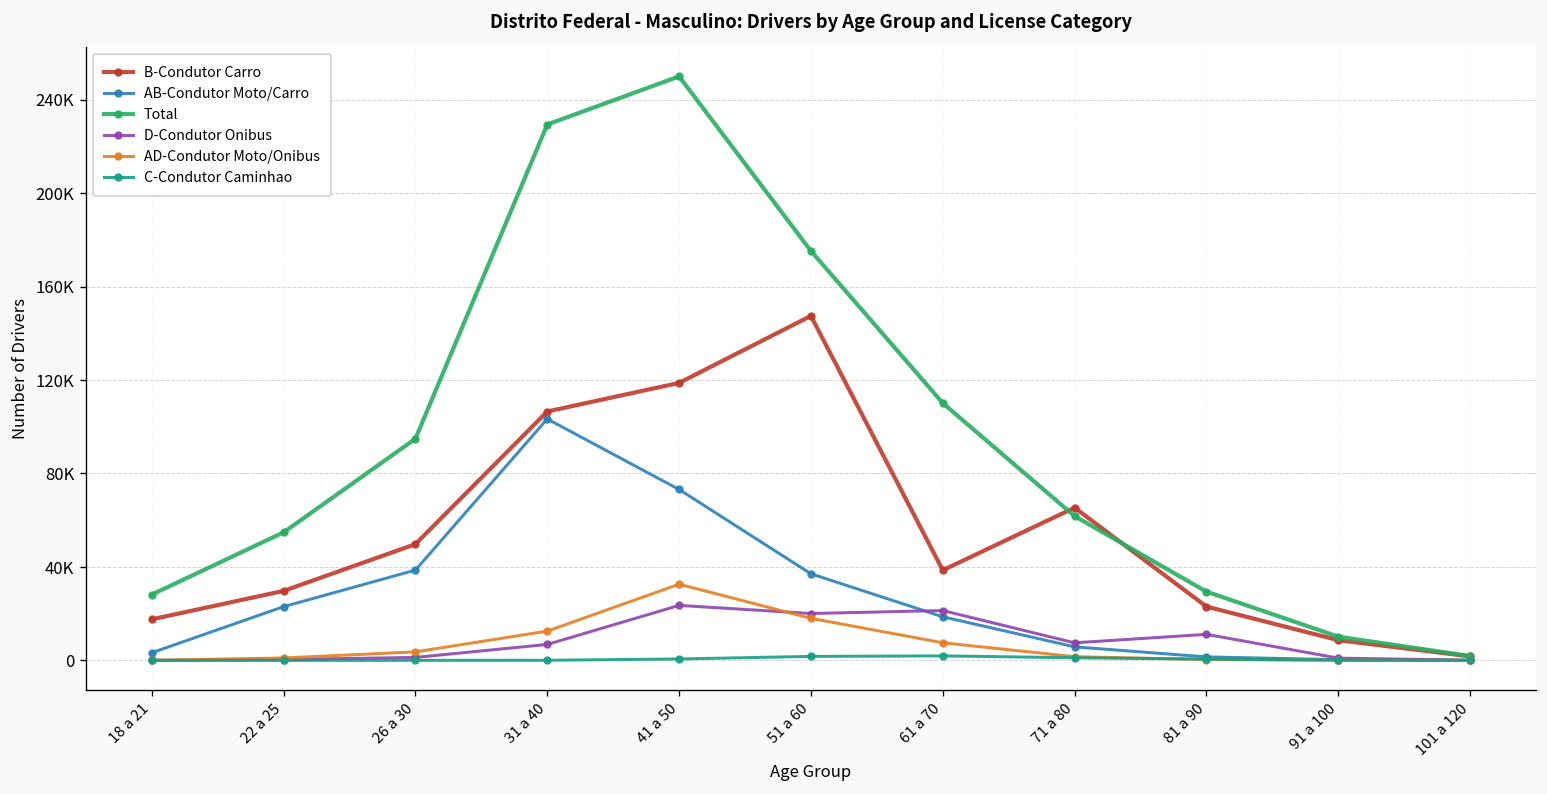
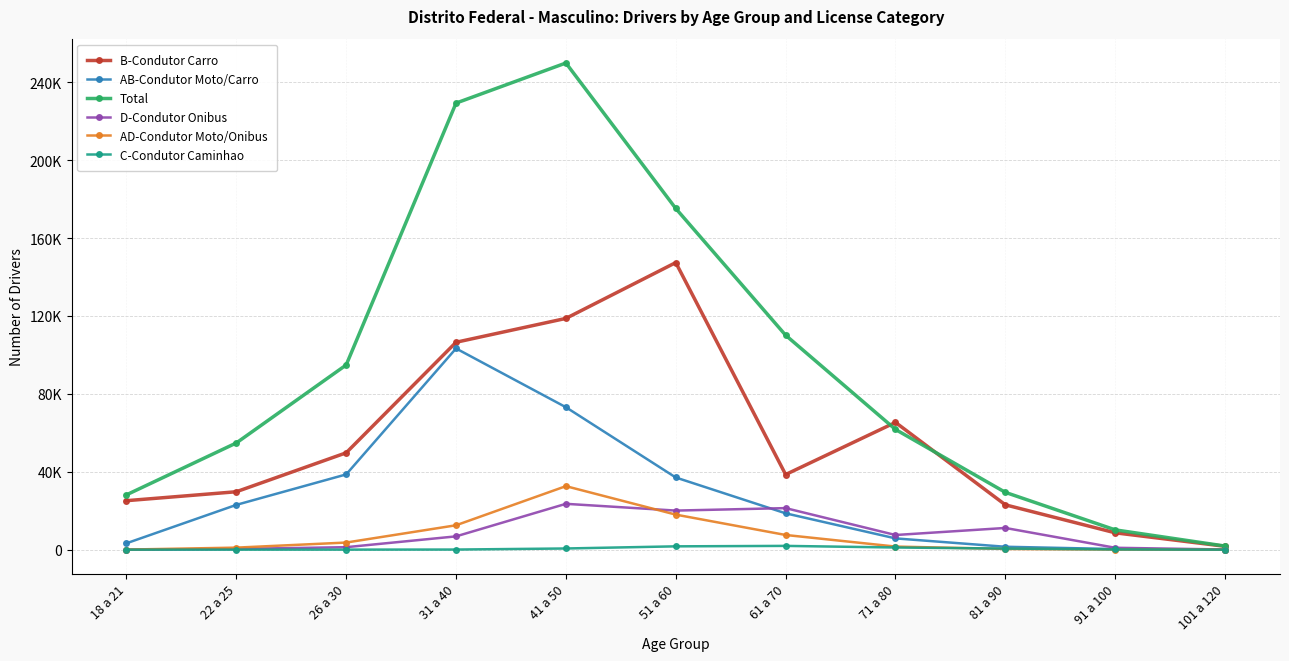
B-Condutor Carro, 18 a 21: 18000 -> 25000
